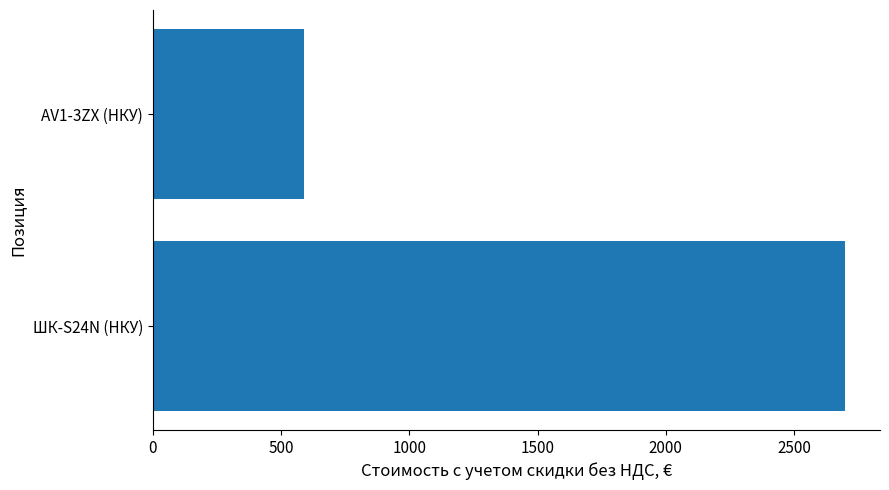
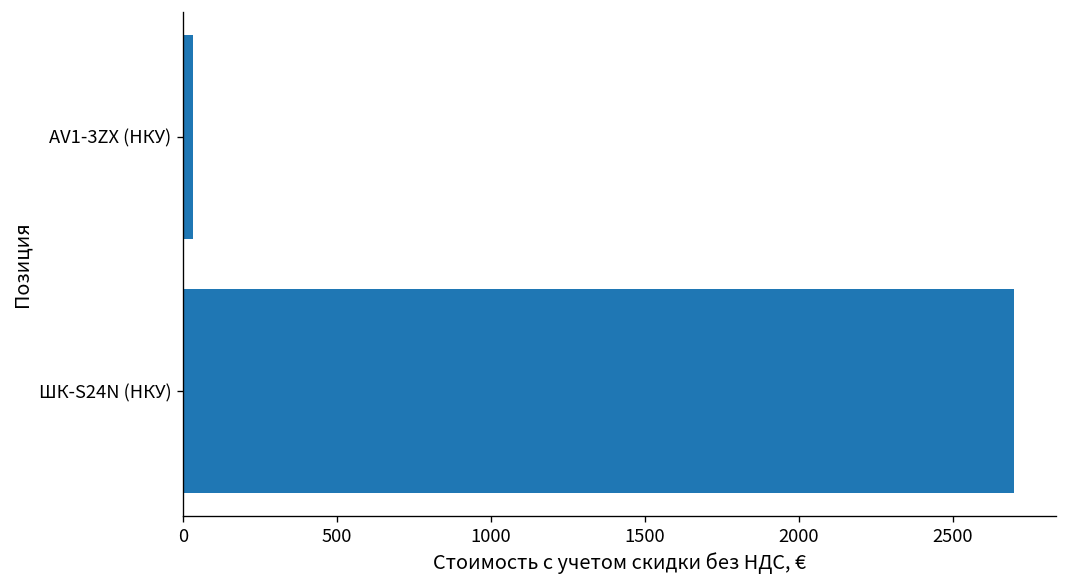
AV1-3ZX (НКУ): 590 -> 30
